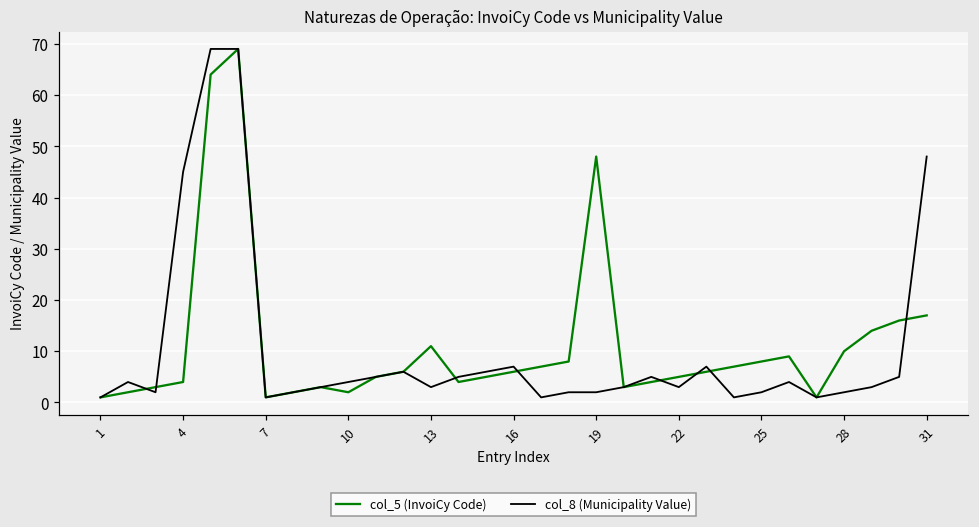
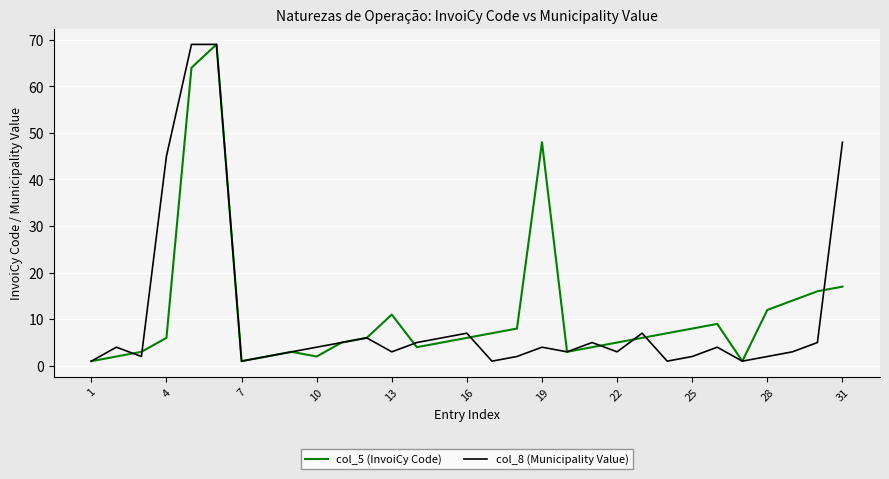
col_5 (InvoiCy Code), 4: 4 -> 6
col_8 (Municipality Value), 19: 2 -> 4
col_5 (InvoiCy Code), 28: 10 -> 12
